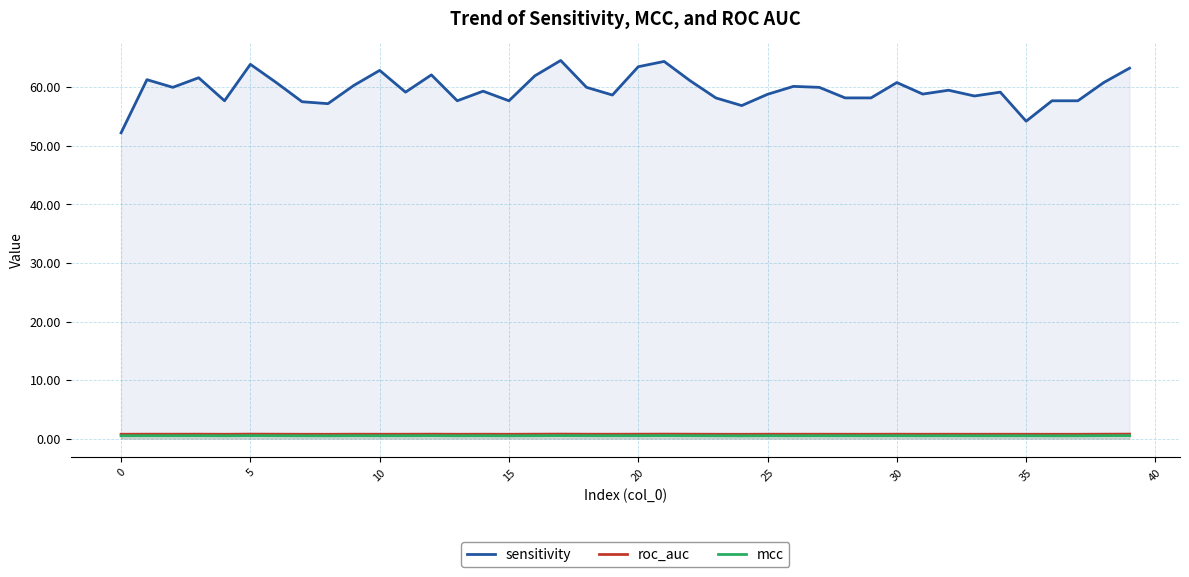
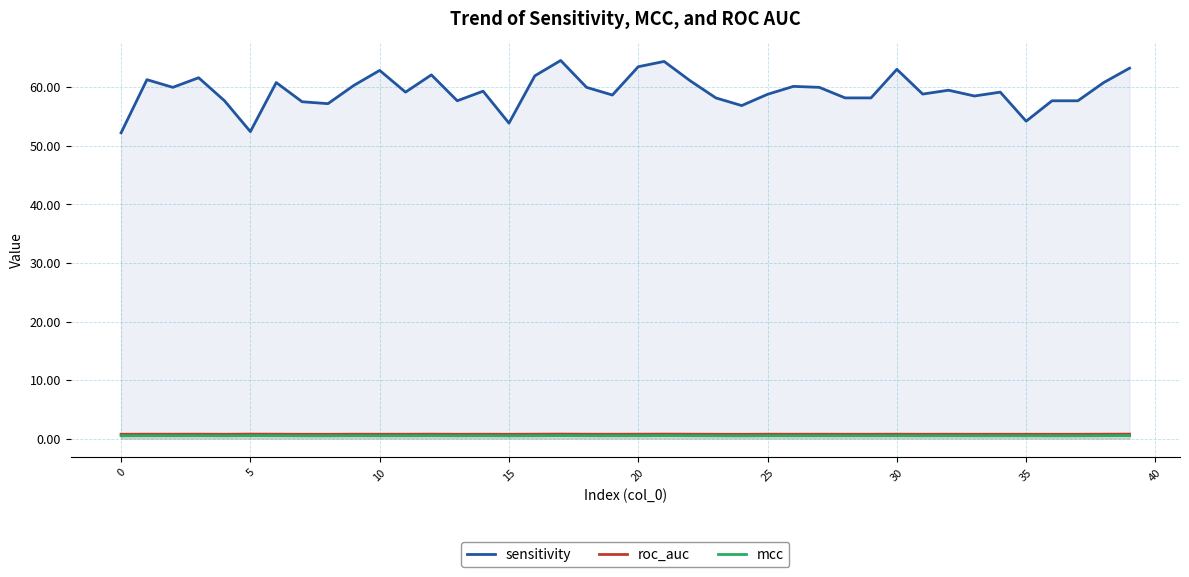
sensitivity, 5: 64 -> 52
sensitivity, 15: 58 -> 54
sensitivity, 30: 61 -> 63
